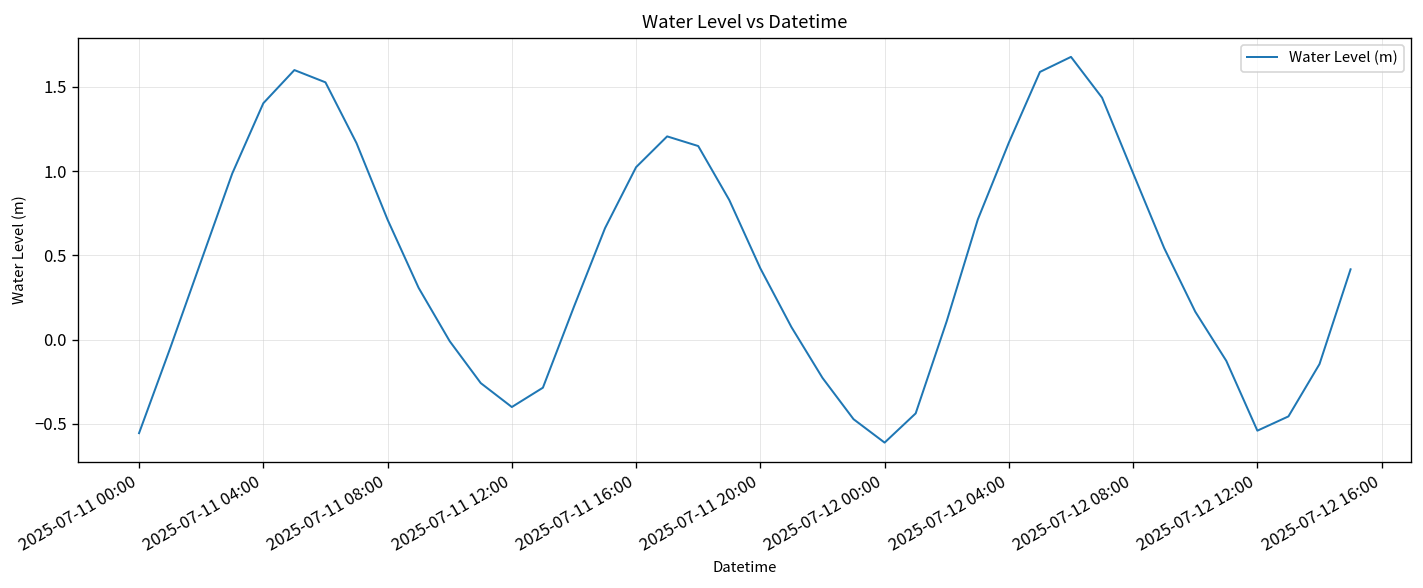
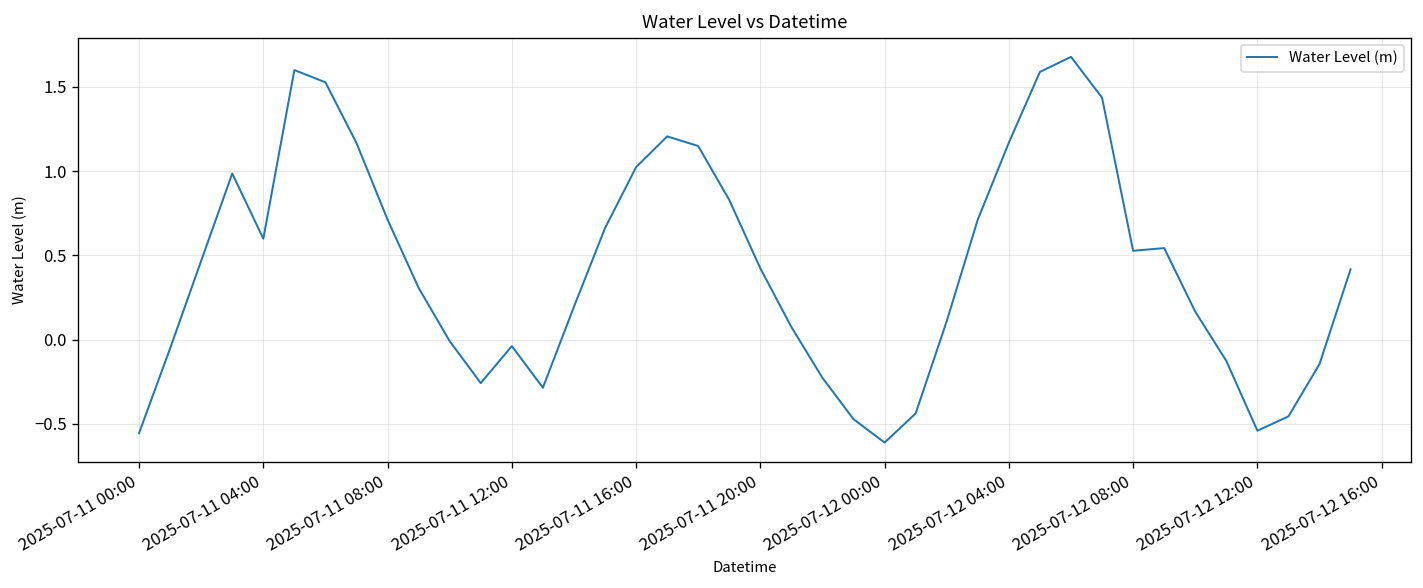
2025-07-11 04:00: 1.40 -> 0.60
2025-07-11 12:00: -0.40 -> -0.04
2025-07-12 08:00: 0.99 -> 0.53
